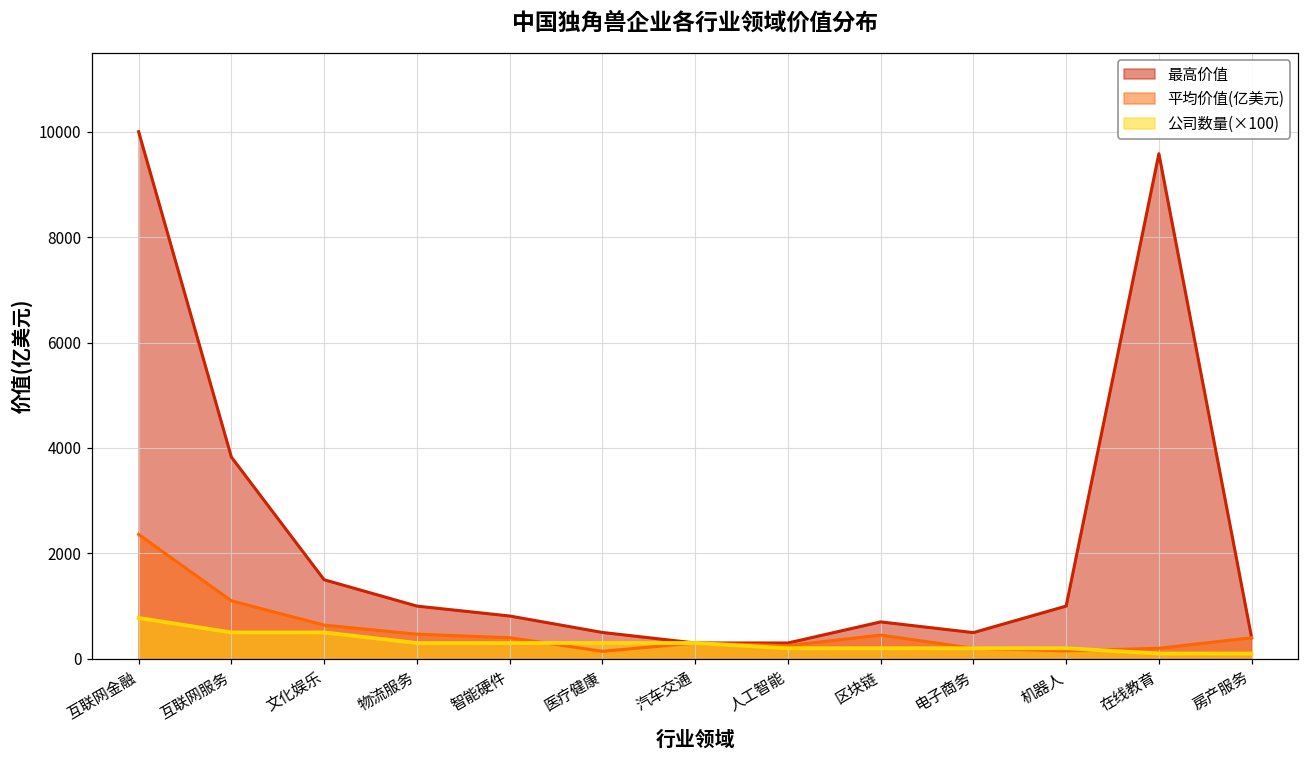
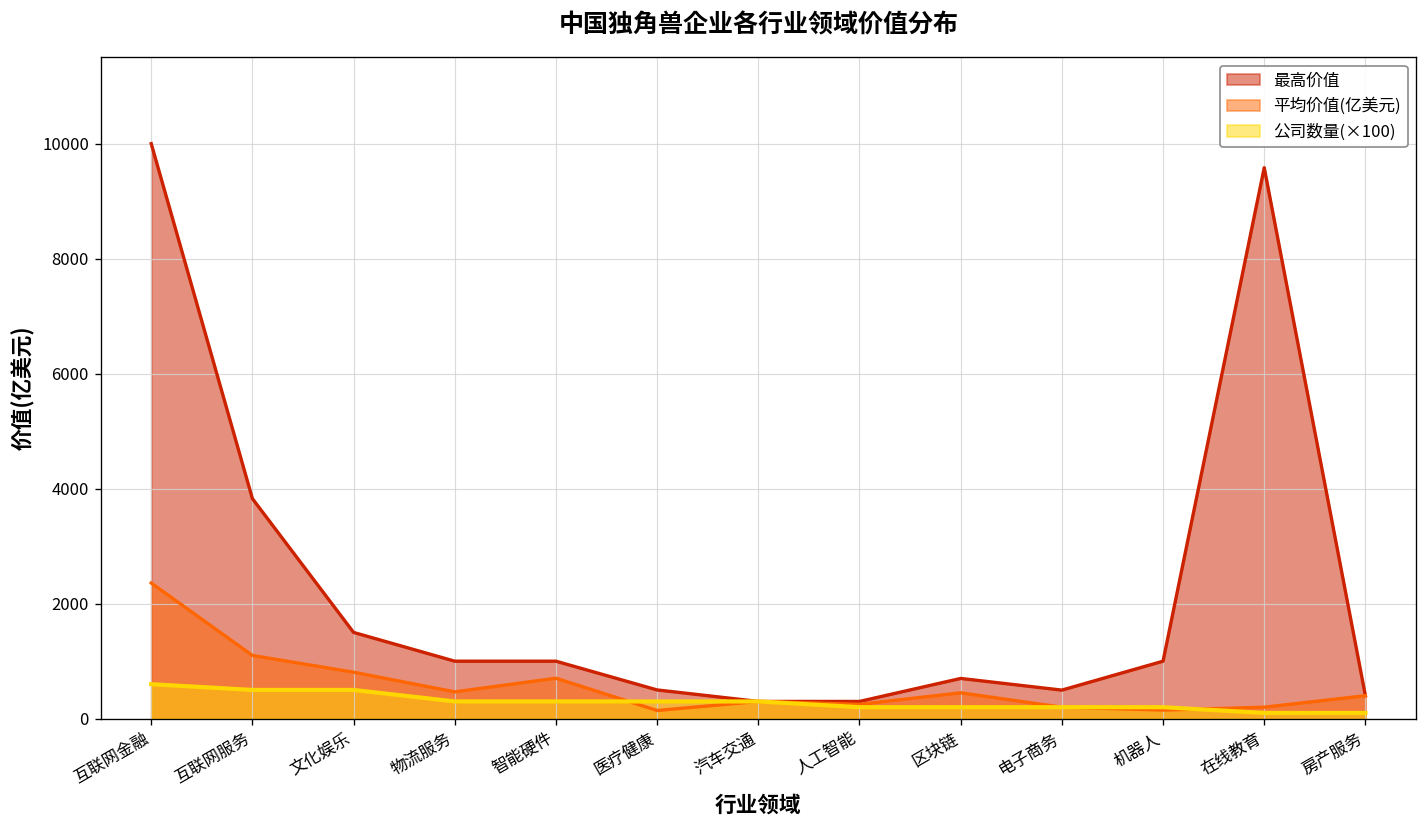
公司数量(×100), 互联网金融: 800 -> 600
平均价值(亿美元), 文化娱乐: 600 -> 800
最高价值, 智能硬件: 800 -> 1000
平均价值(亿美元), 智能硬件: 400 -> 700
